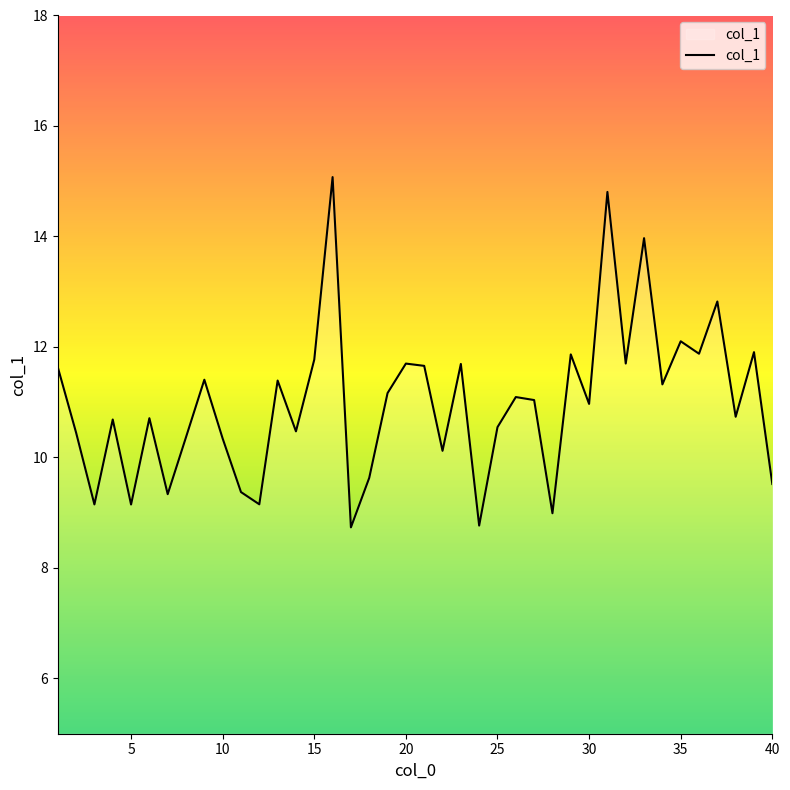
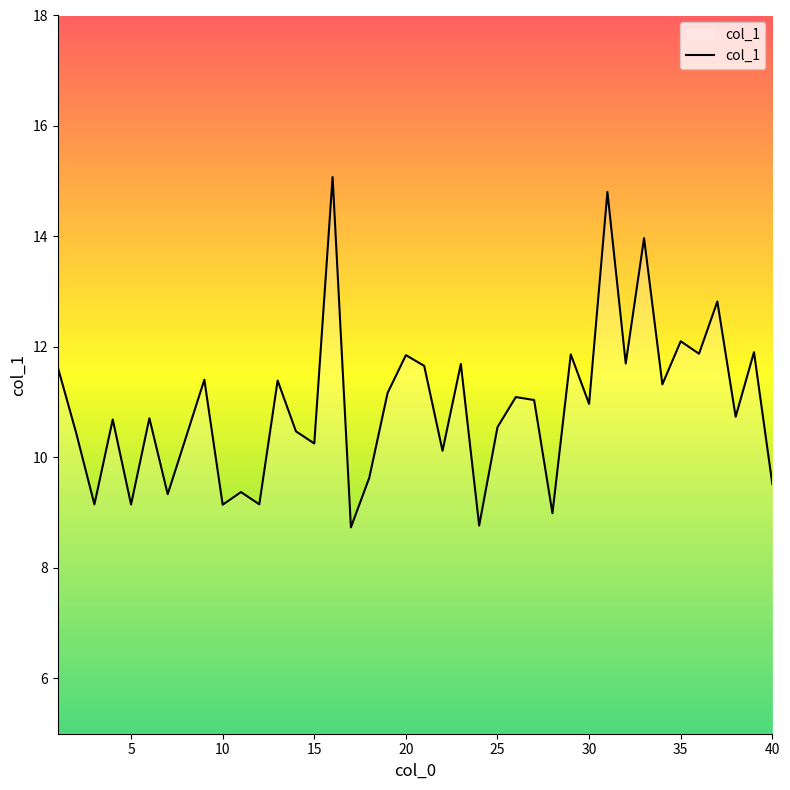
10: 10.3 -> 9.1
15: 11.8 -> 10.3
20: 11.7 -> 11.9
